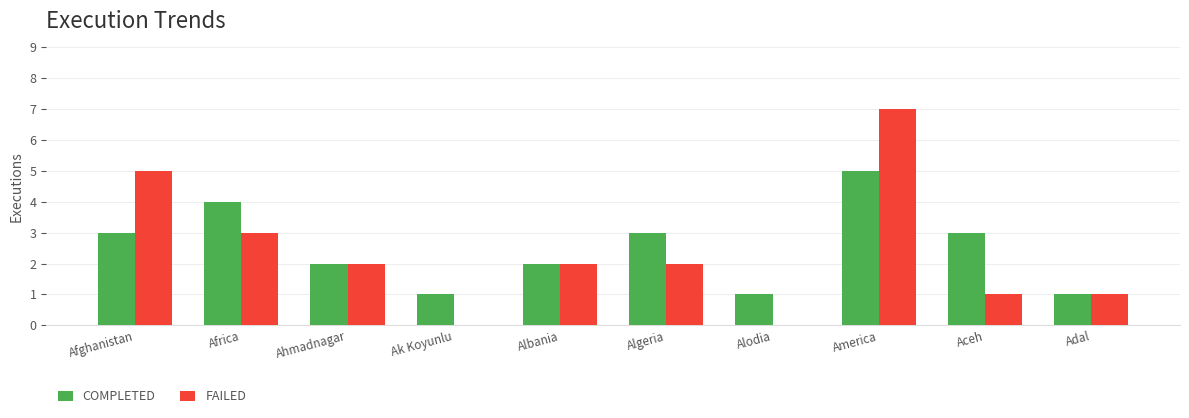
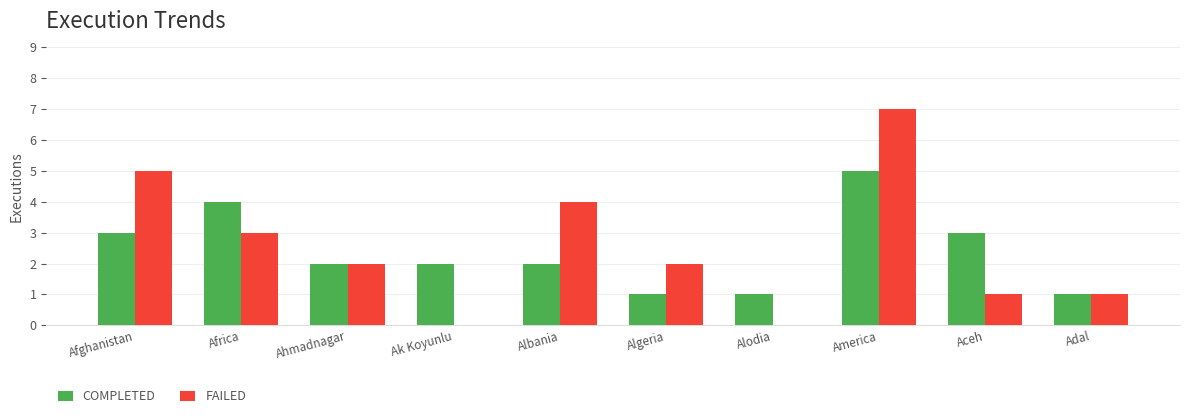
COMPLETED, Ak Koyunlu: 1 -> 2
FAILED, Albania: 2 -> 4
COMPLETED, Algeria: 3 -> 1
